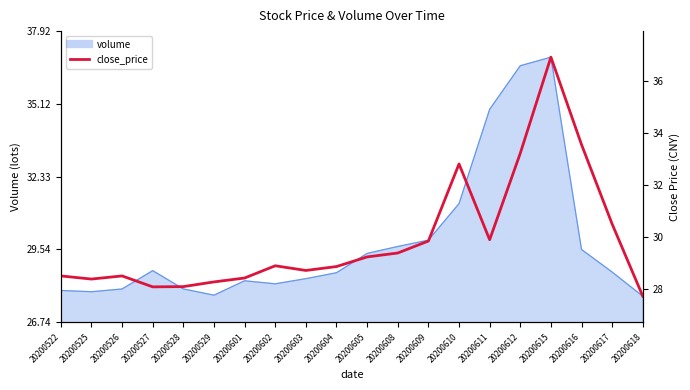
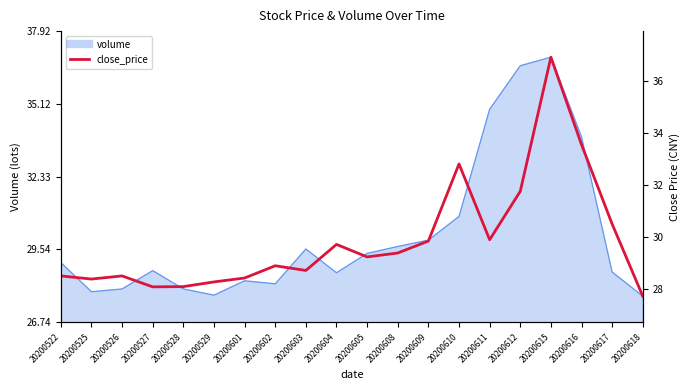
volume, 20200522: 28.0 -> 29.0
volume, 20200603: 28.4 -> 29.6
volume, 20200610: 31.3 -> 30.8
volume, 20200616: 29.5 -> 33.9
close_price, 20200604: 28.9 -> 29.7
close_price, 20200612: 33.2 -> 31.8
